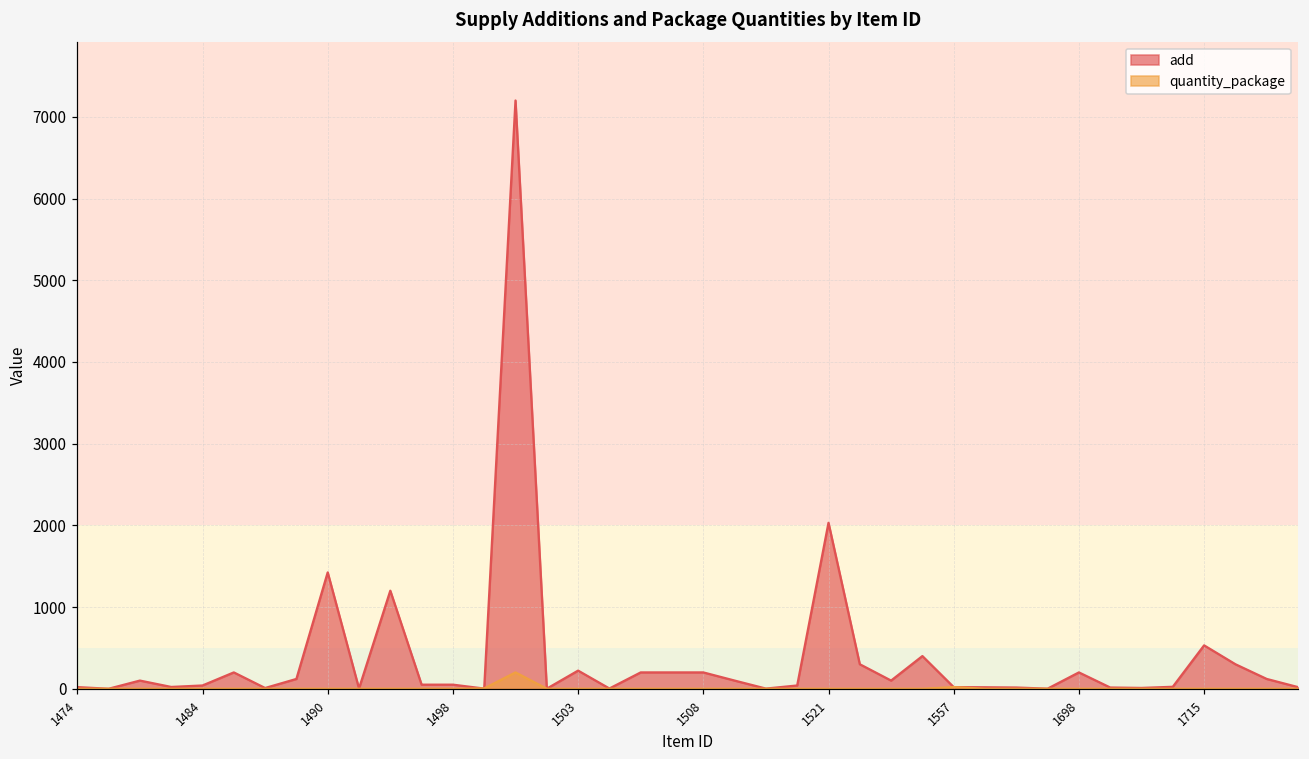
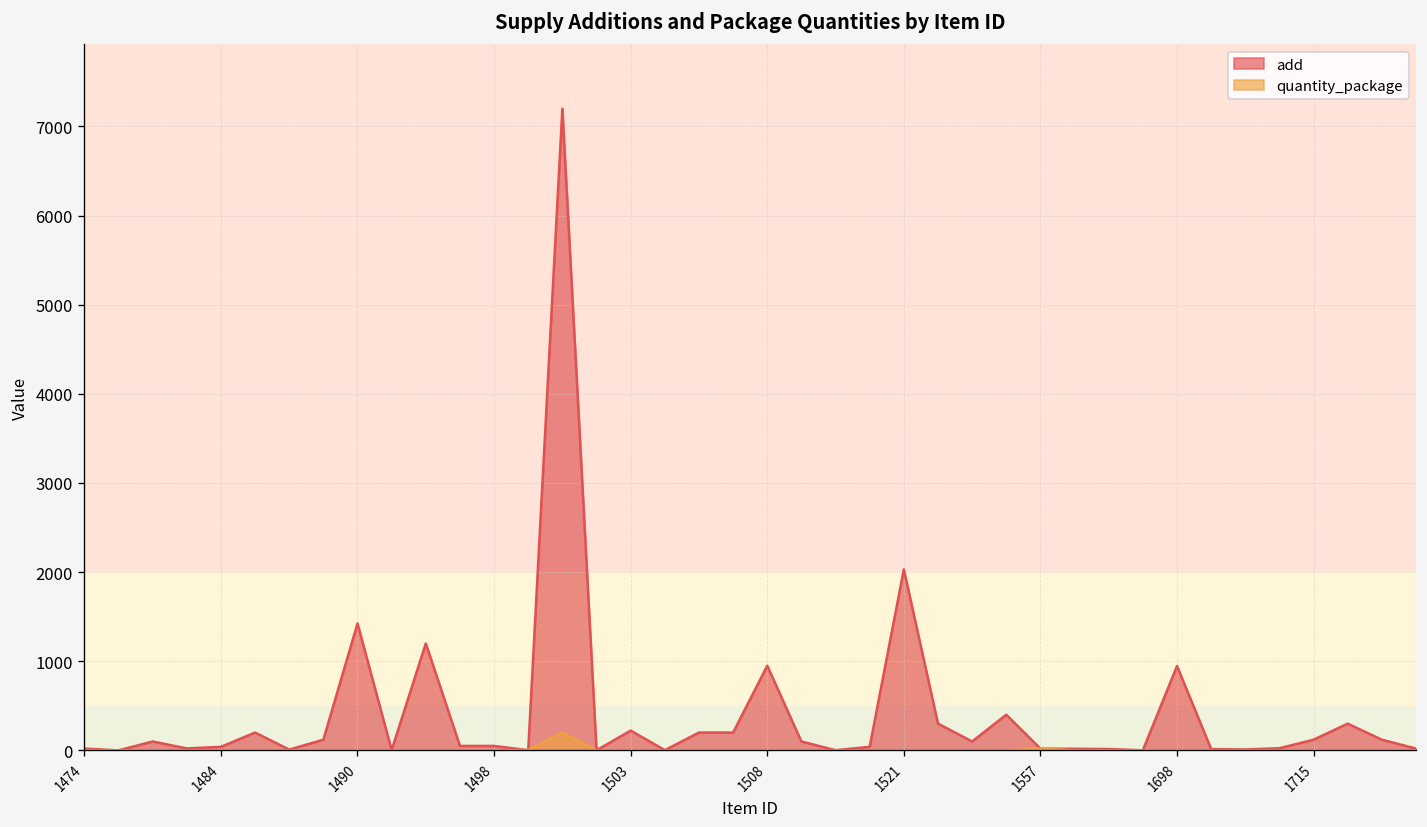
add, 1508: 200 -> 1000
add, 1698: 200 -> 900
add, 1715: 500 -> 100
